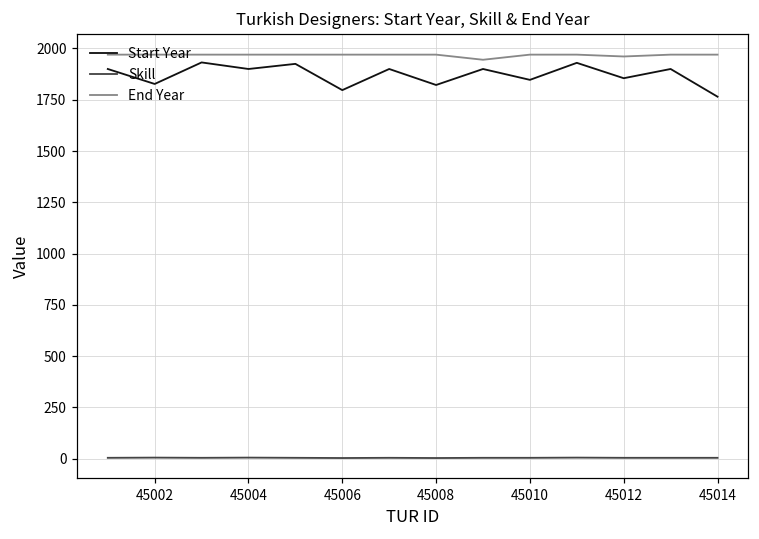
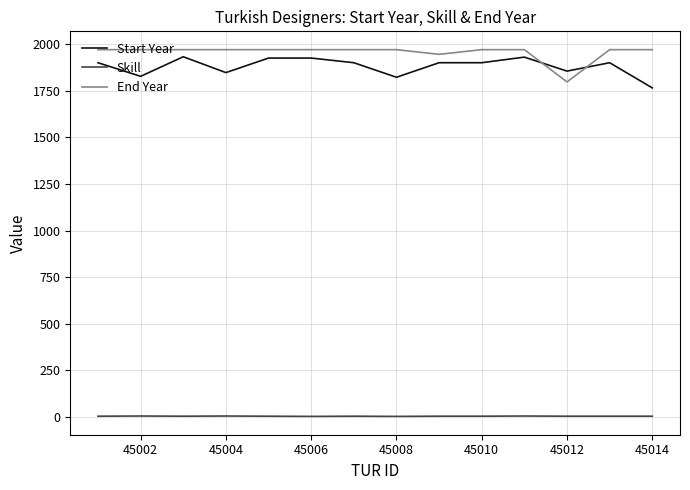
Start Year, 45004: 1900 -> 1850
Start Year, 45006: 1800 -> 1930
Start Year, 45010: 1850 -> 1900
End Year, 45012: 1960 -> 1800
